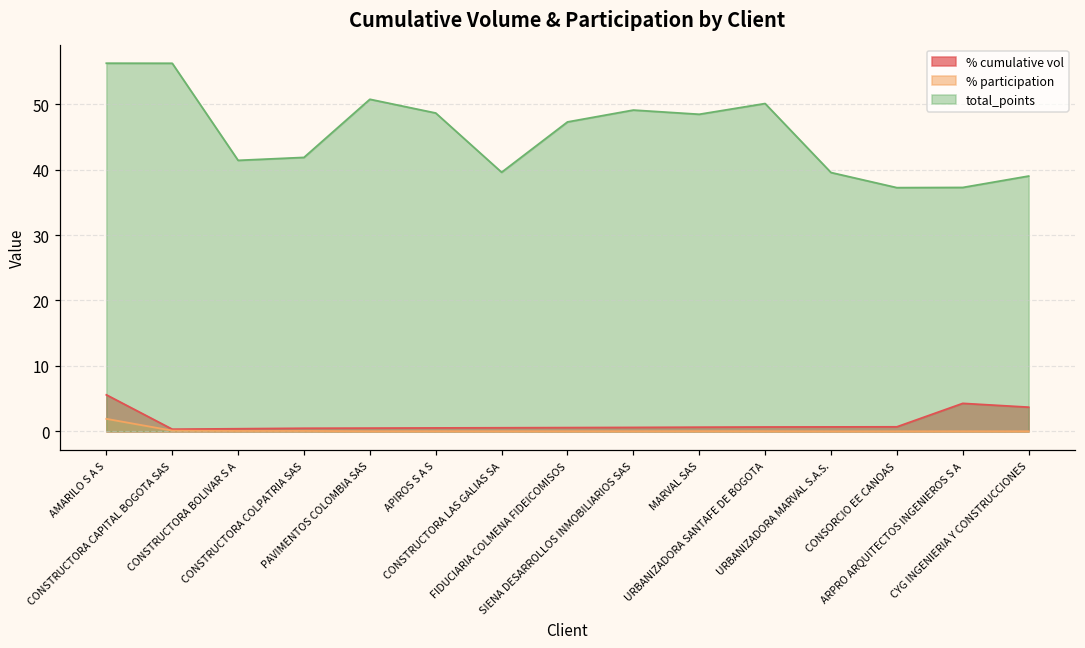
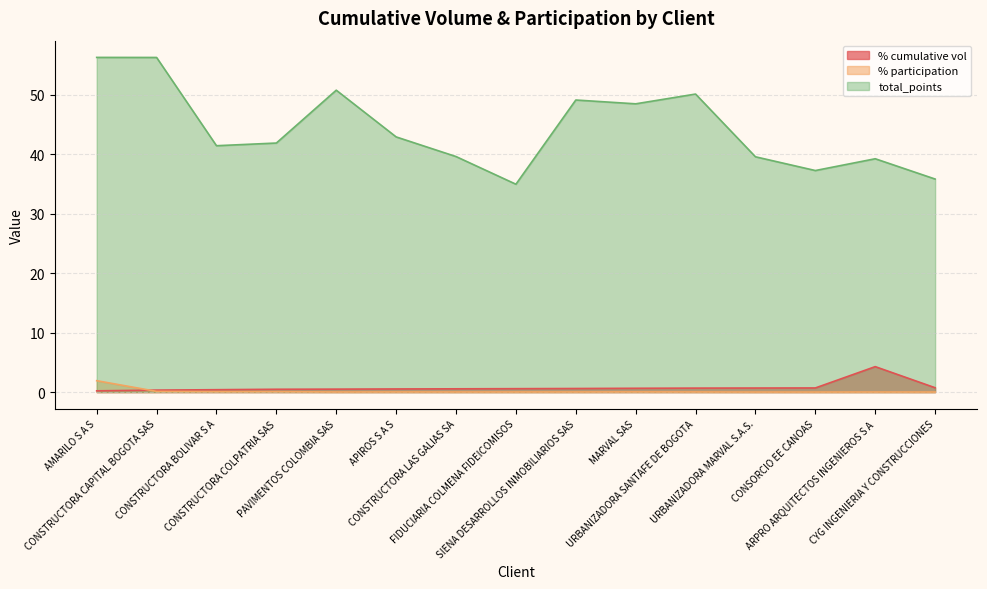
% cumulative vol, AMARILO S A S: 6 -> 0
total_points, APIROS S A S: 49 -> 43
total_points, FIDUCIARIA COLMENA FIDEICOMISOS: 47 -> 35
total_points, ARPRO ARQUITECTOS INGENIEROS S A: 37 -> 39
% cumulative vol, CYG INGENIERIA Y CONSTRUCCIONES: 4 -> 1
total_points, CYG INGENIERIA Y CONSTRUCCIONES: 39 -> 36
